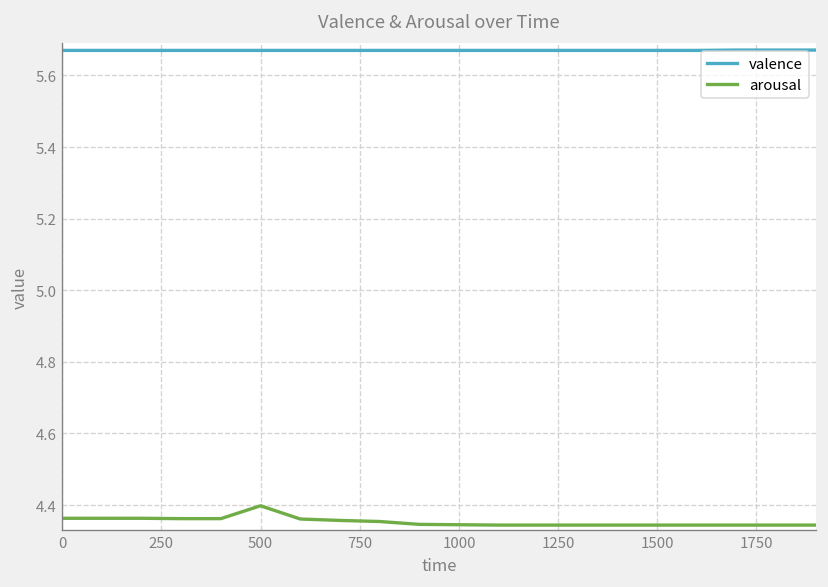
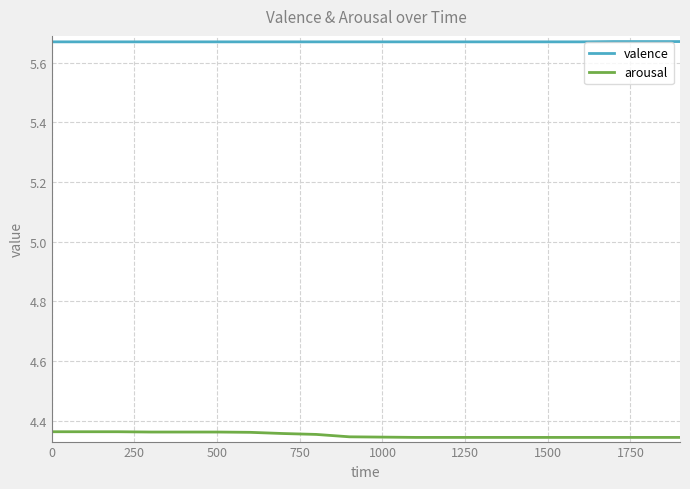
arousal, 500: 4.40 -> 4.36
